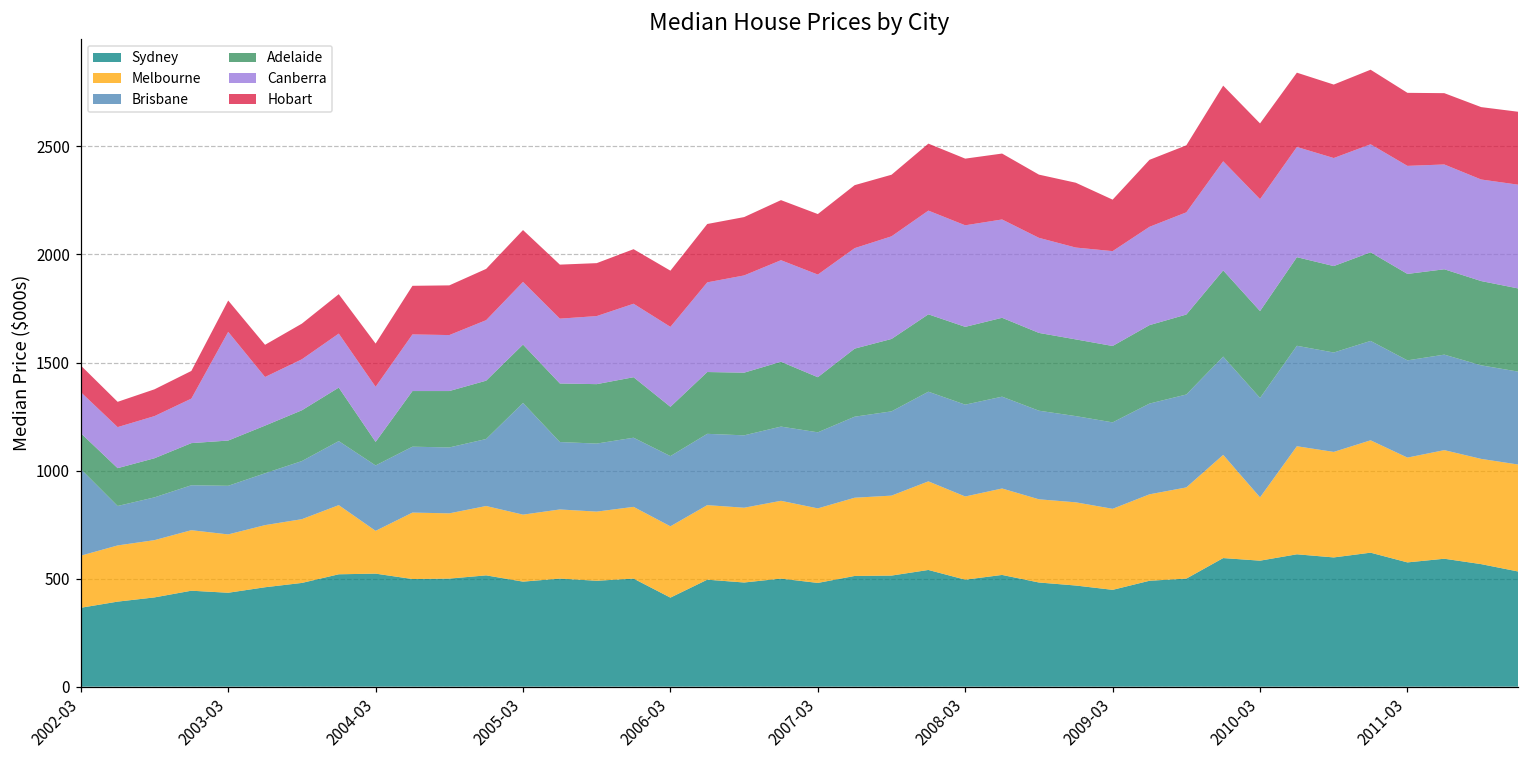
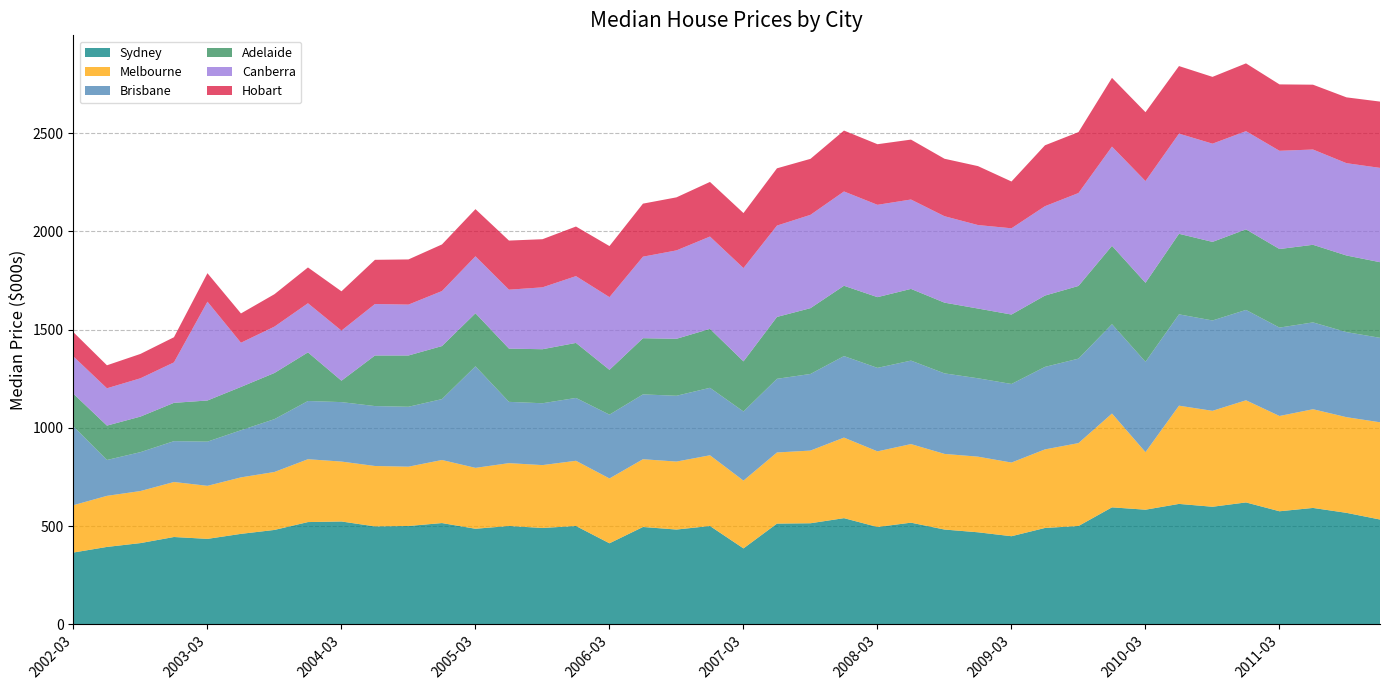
Melbourne, 2004-03: 200 -> 310
Sydney, 2007-03: 480 -> 390
